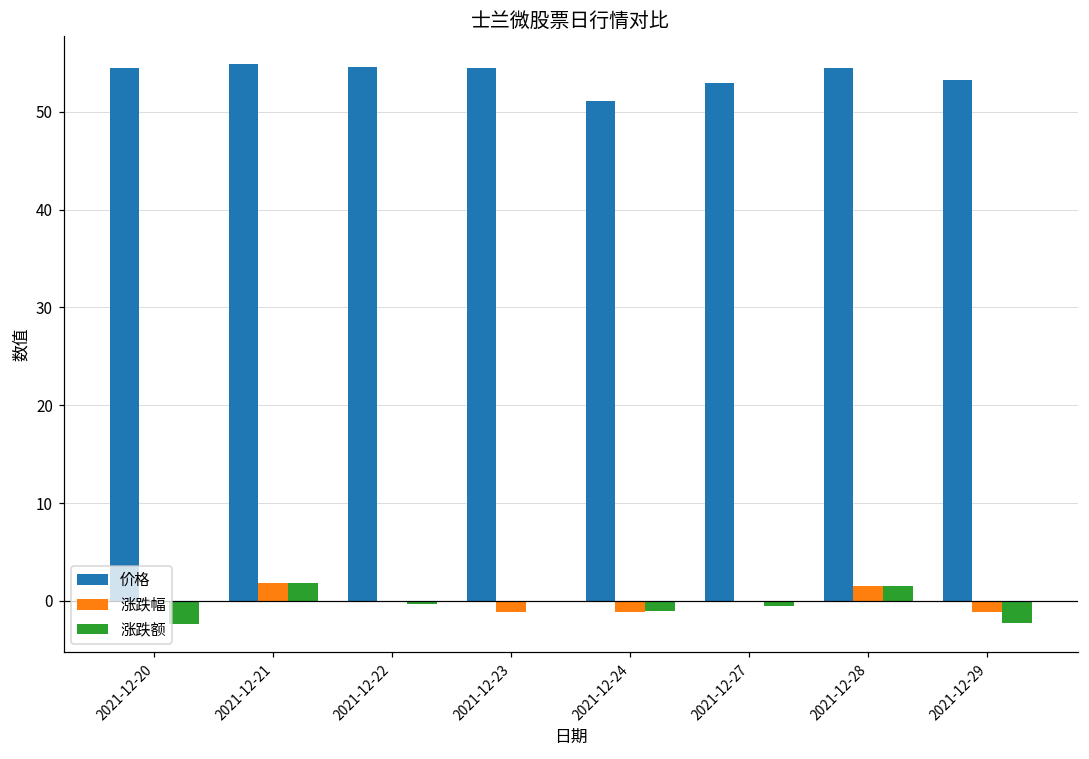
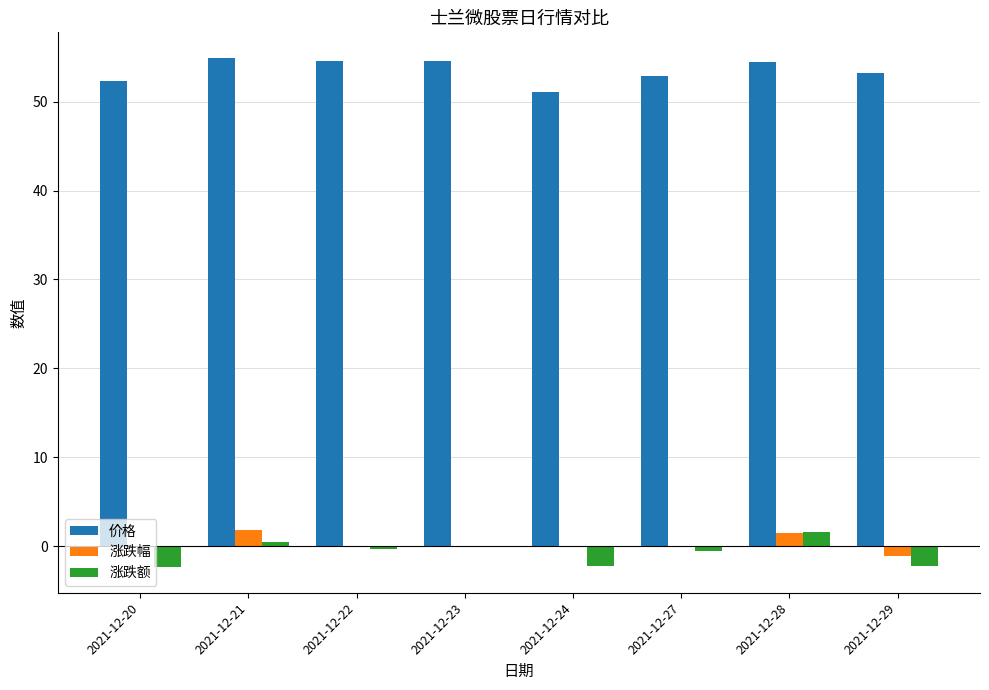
价格, 2021-12-20: 54 -> 52
涨跌额, 2021-12-21: 2 -> 0
涨跌幅, 2021-12-23: -1 -> 0
涨跌幅, 2021-12-24: -1 -> 0
涨跌额, 2021-12-24: -1 -> -2
